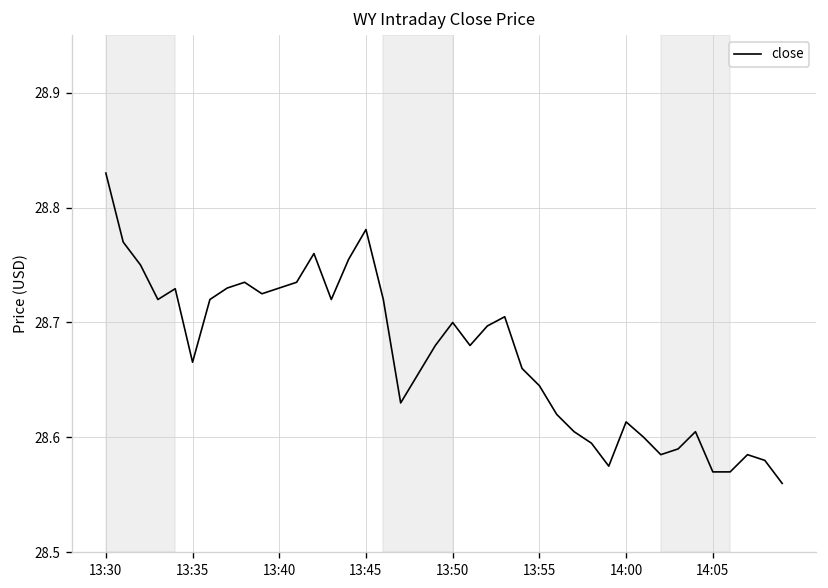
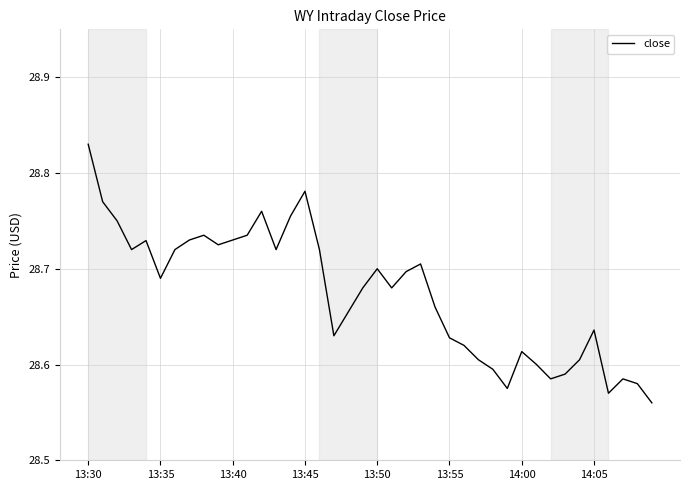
13:35: 28.67 -> 28.69
13:55: 28.65 -> 28.63
14:05: 28.57 -> 28.64
